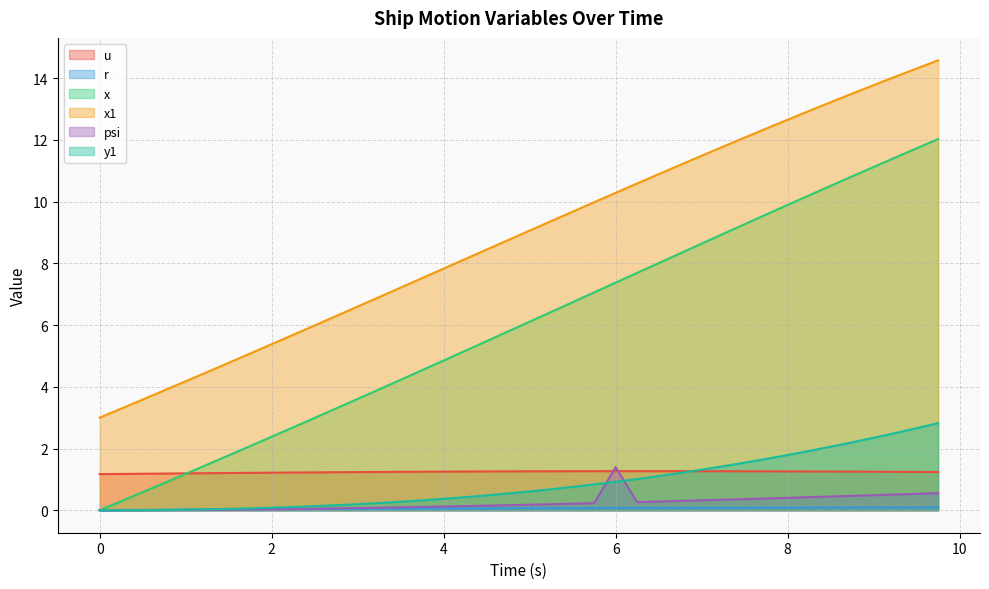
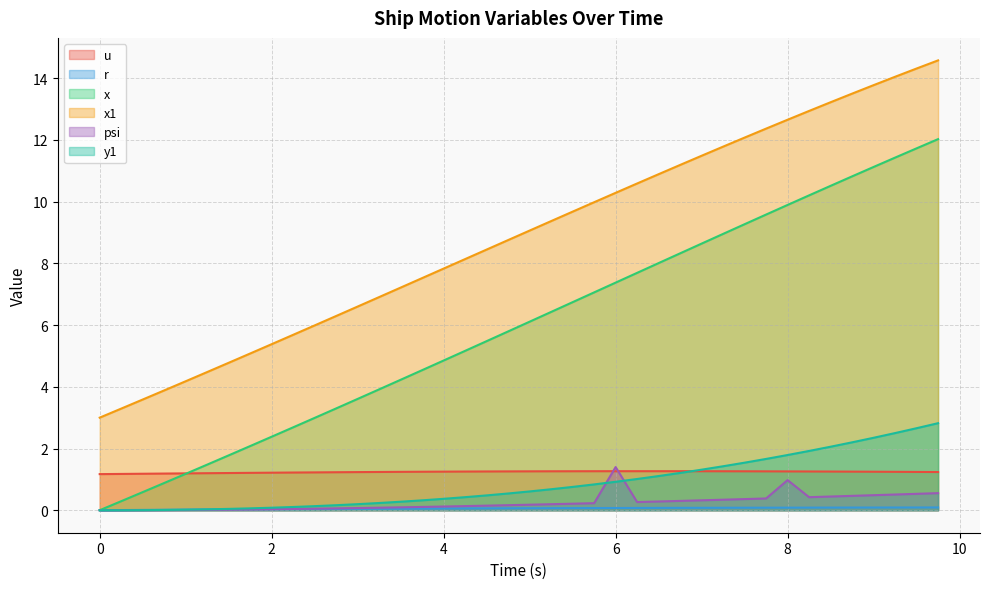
psi, 8: 0.4 -> 1.0
